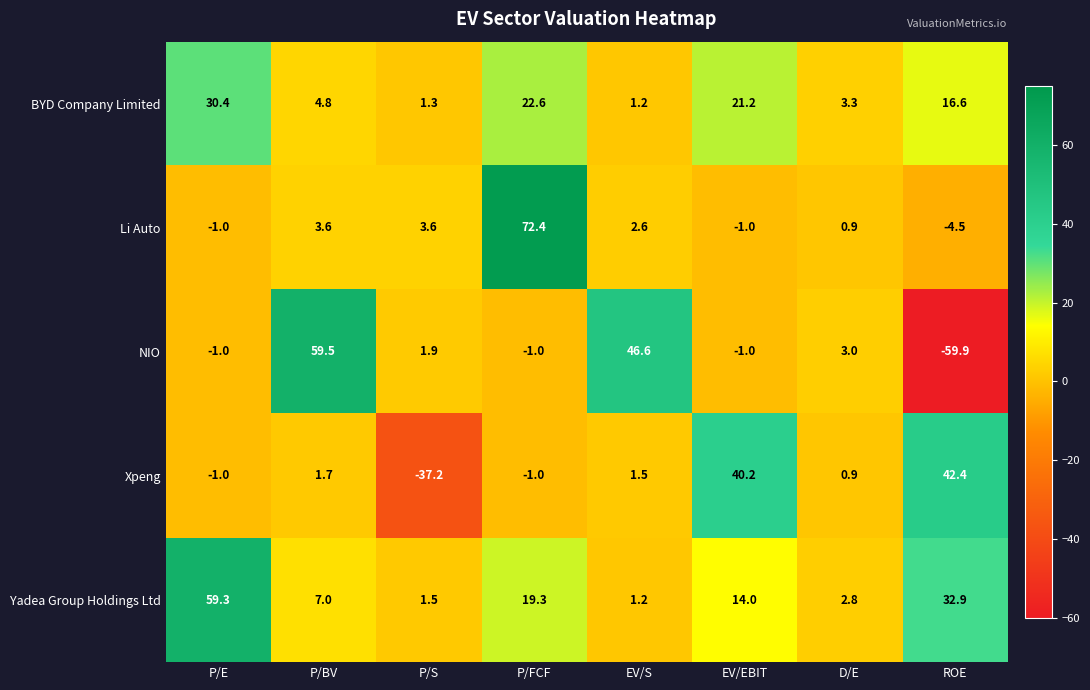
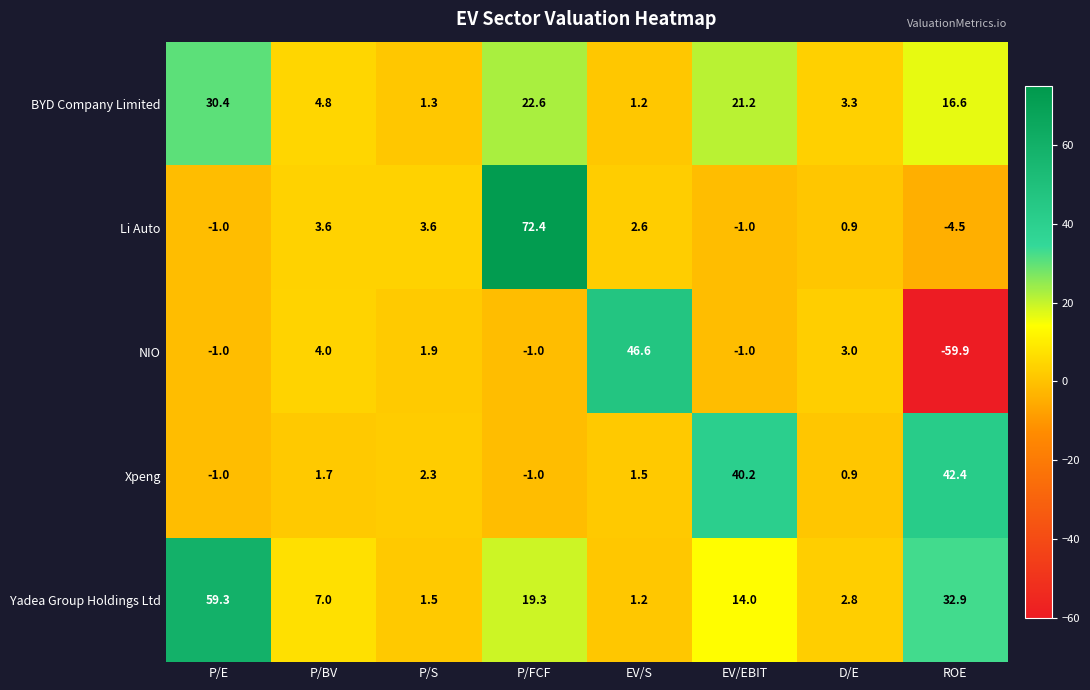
NIO, P/BV: 59.5 -> 4.0
Xpeng, P/S: -37.2 -> 2.3
